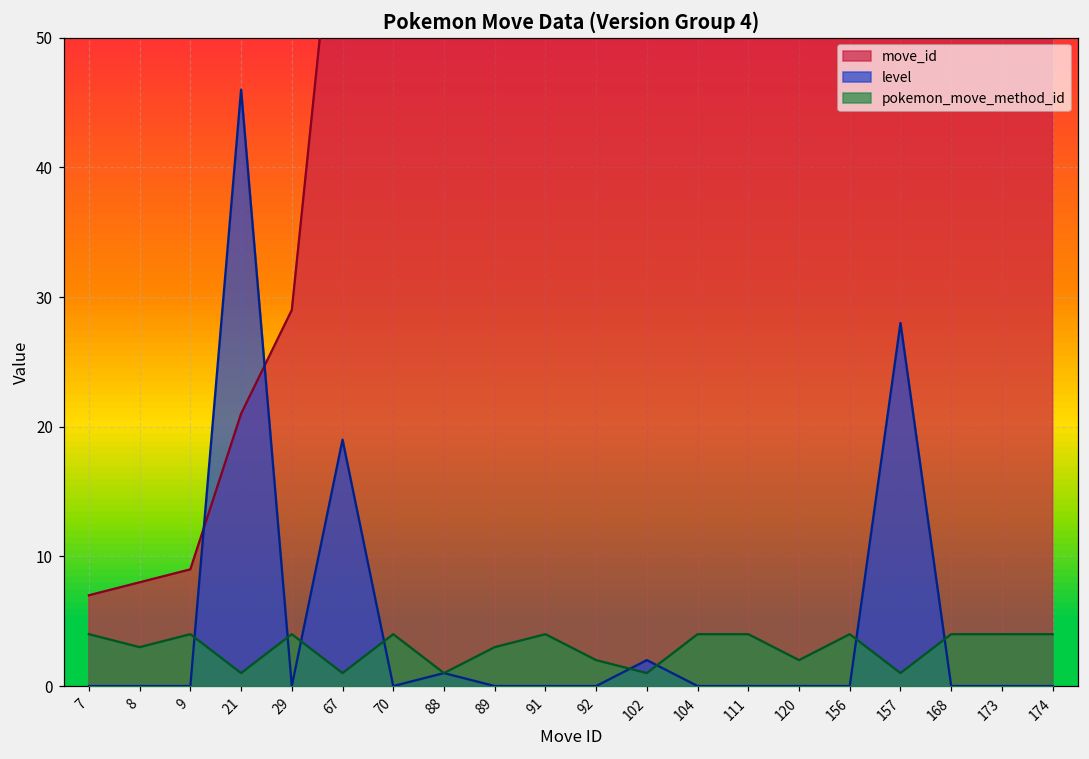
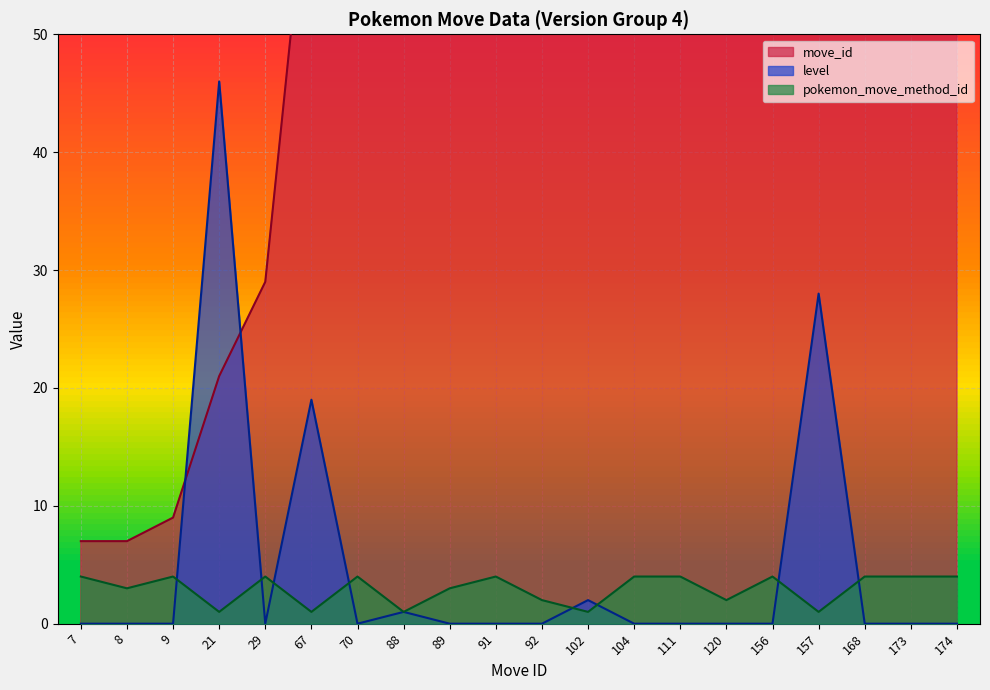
move_id, 8: 8 -> 7
